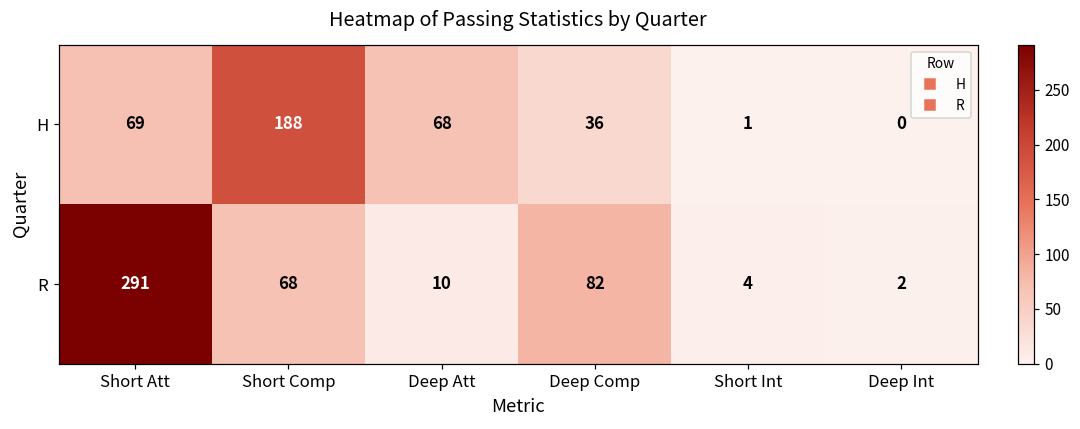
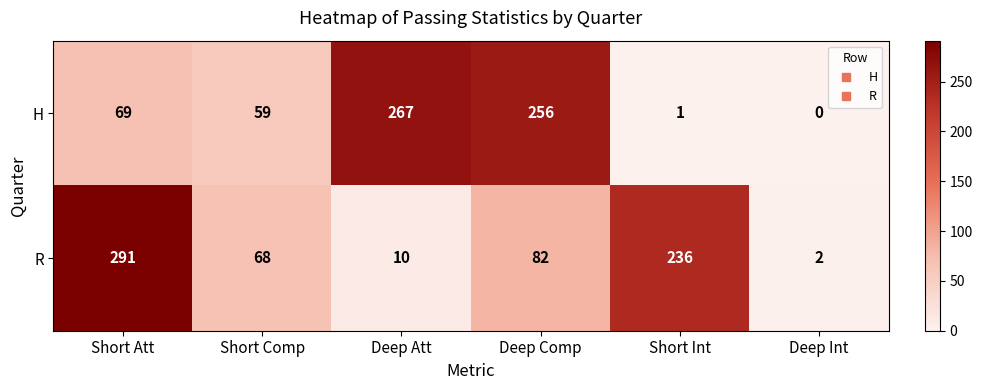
H, Short Comp: 188 -> 59
H, Deep Att: 68 -> 267
H, Deep Comp: 36 -> 256
R, Short Int: 4 -> 236
